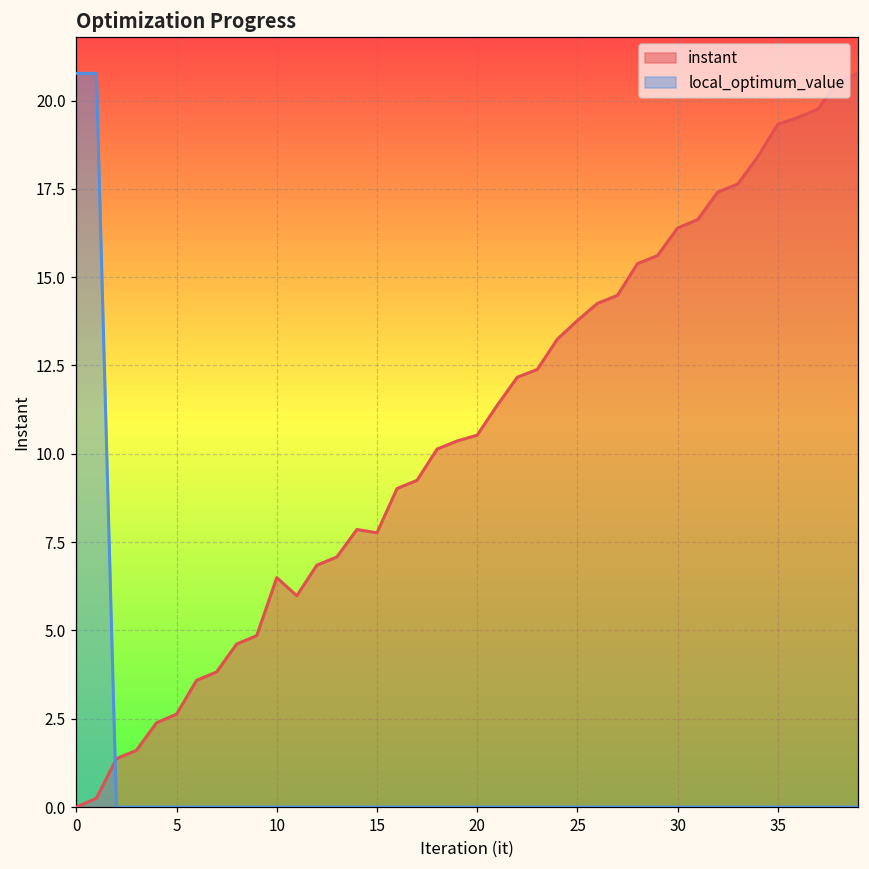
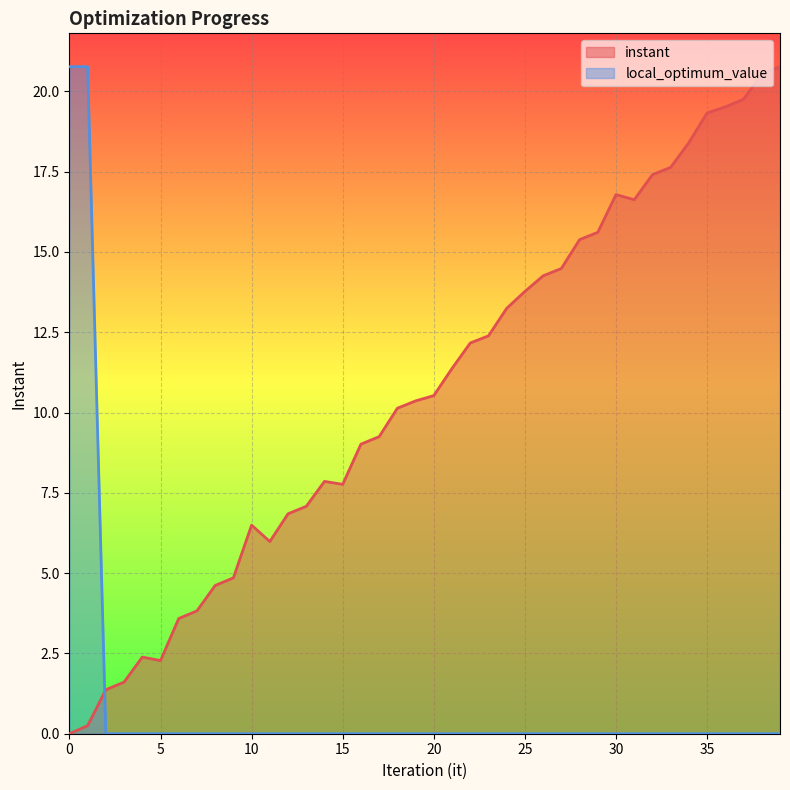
instant, 5: 2.6 -> 2.3
instant, 30: 16.4 -> 16.8
